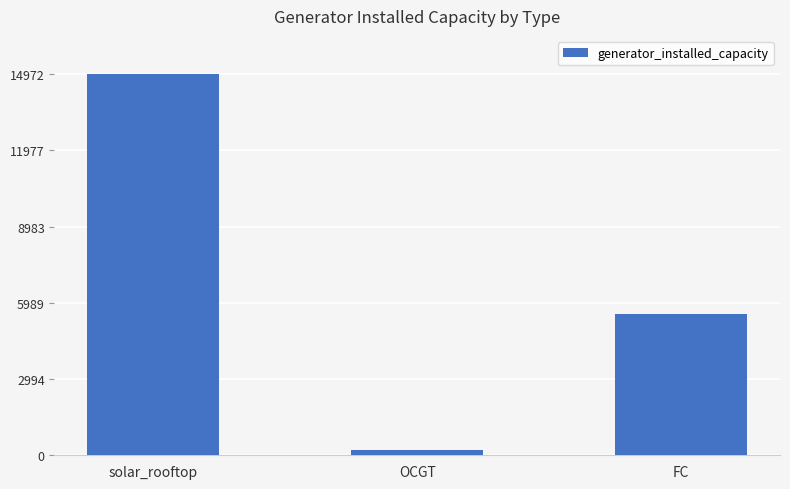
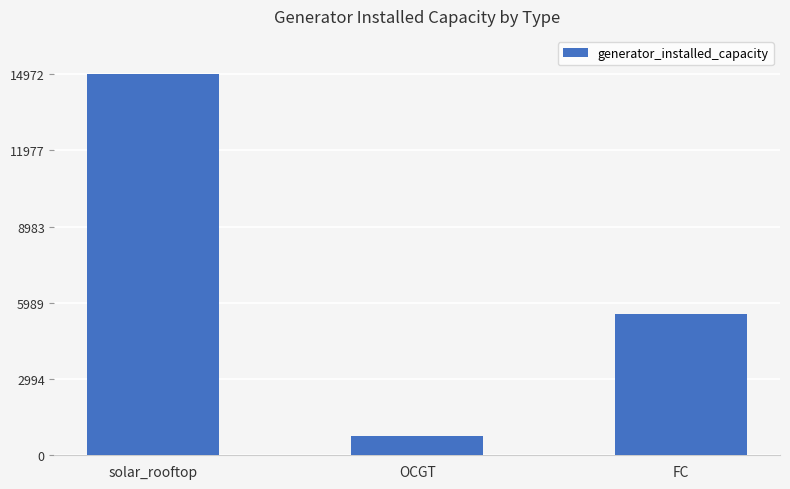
OCGT: 200 -> 700
